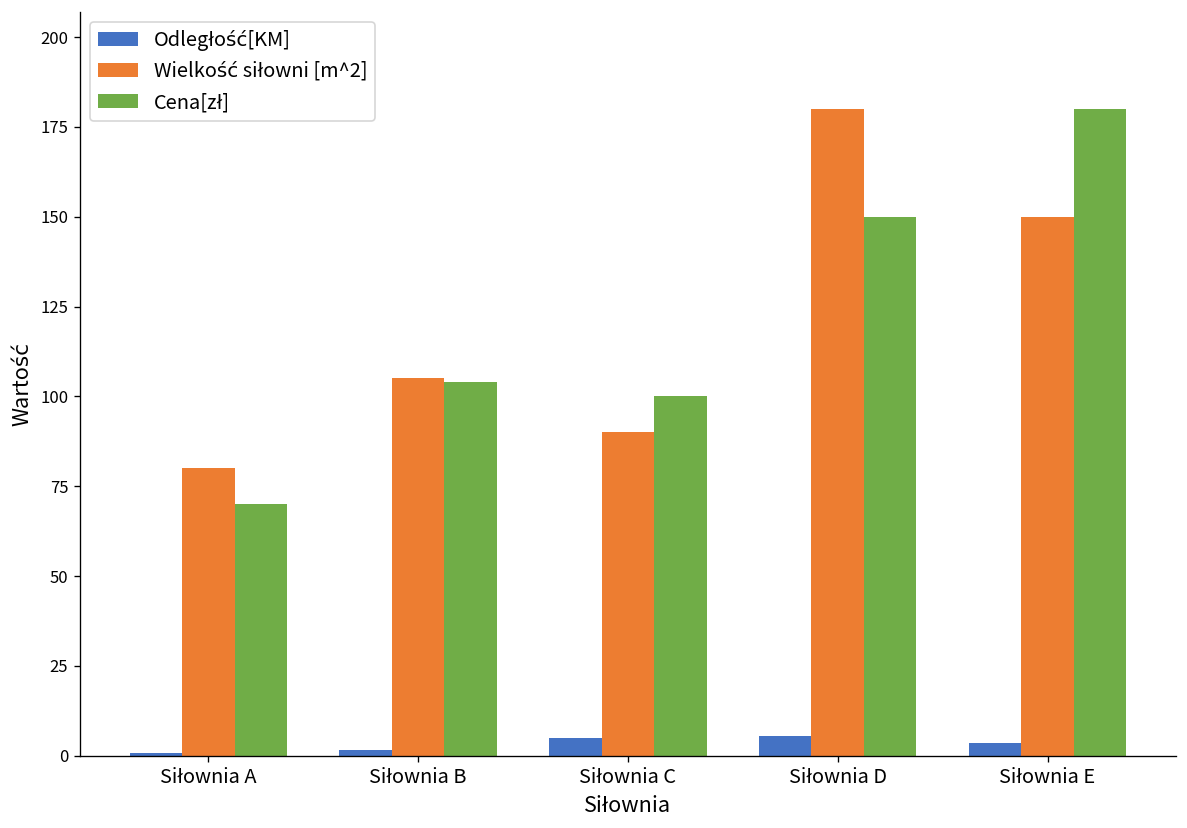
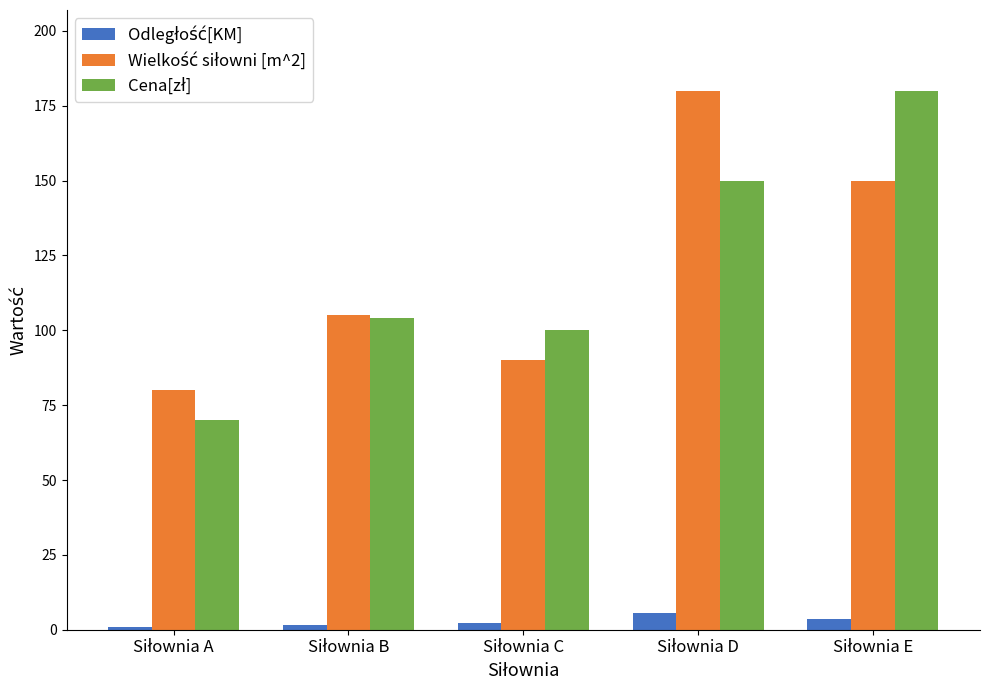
Odległość[KM], Siłownia C: 5 -> 2
